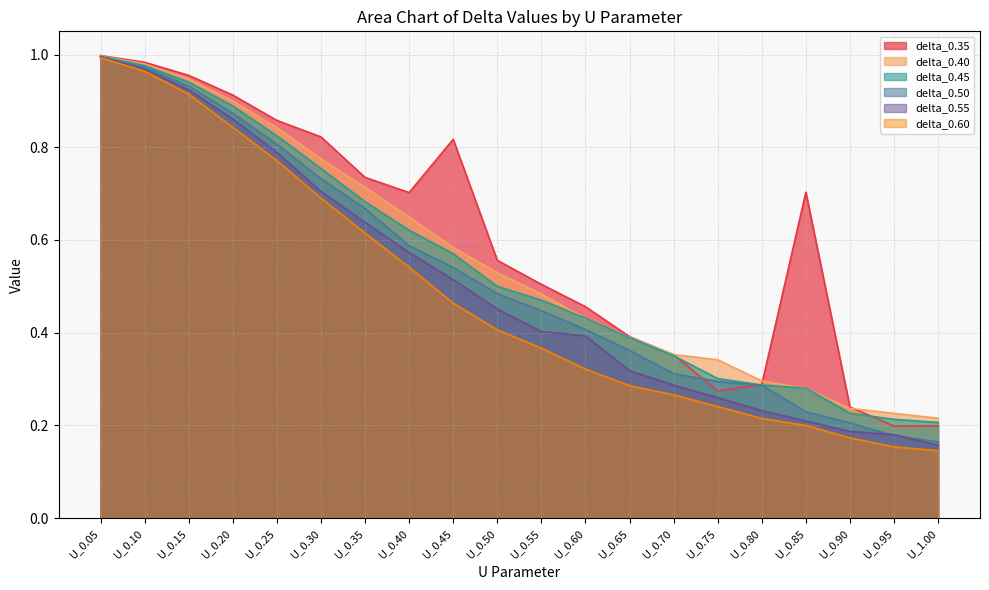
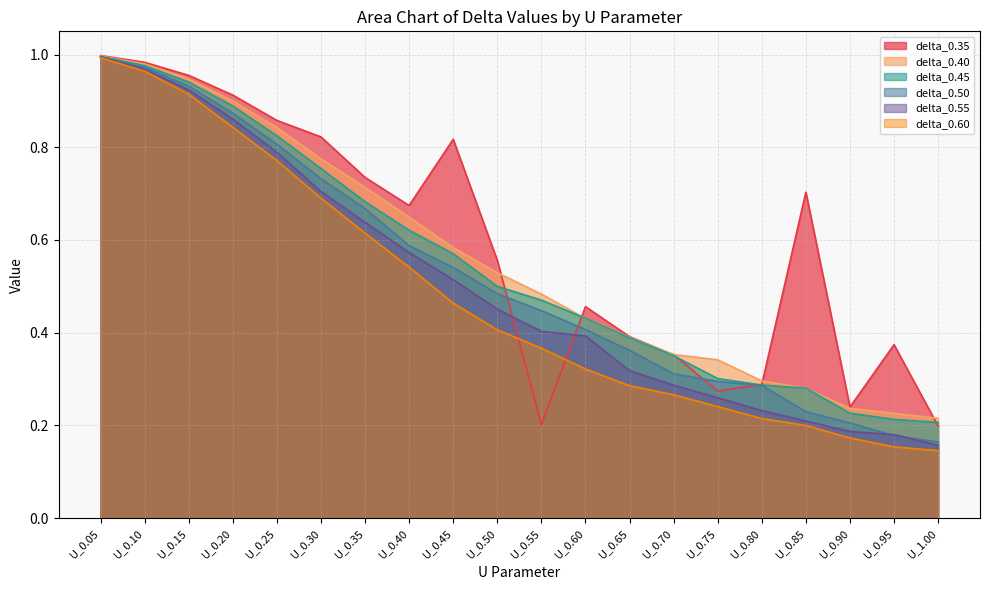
delta_0.35, U_0.40: 0.70 -> 0.67
delta_0.35, U_0.55: 0.50 -> 0.20
delta_0.35, U_0.95: 0.20 -> 0.37
